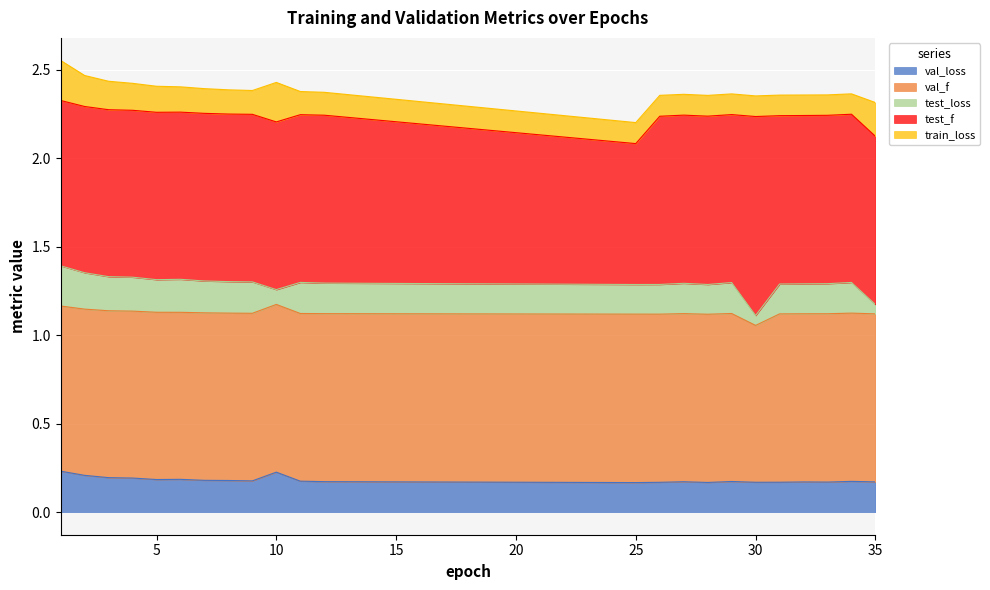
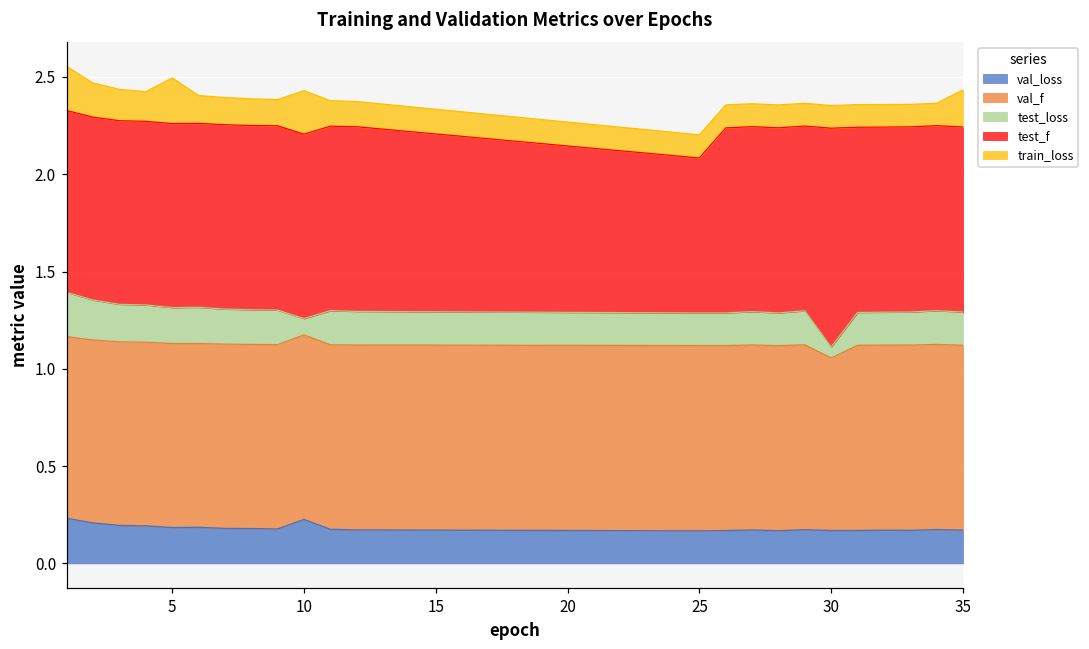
train_loss, 5: 0.15 -> 0.23
test_loss, 35: 0.05 -> 0.17
